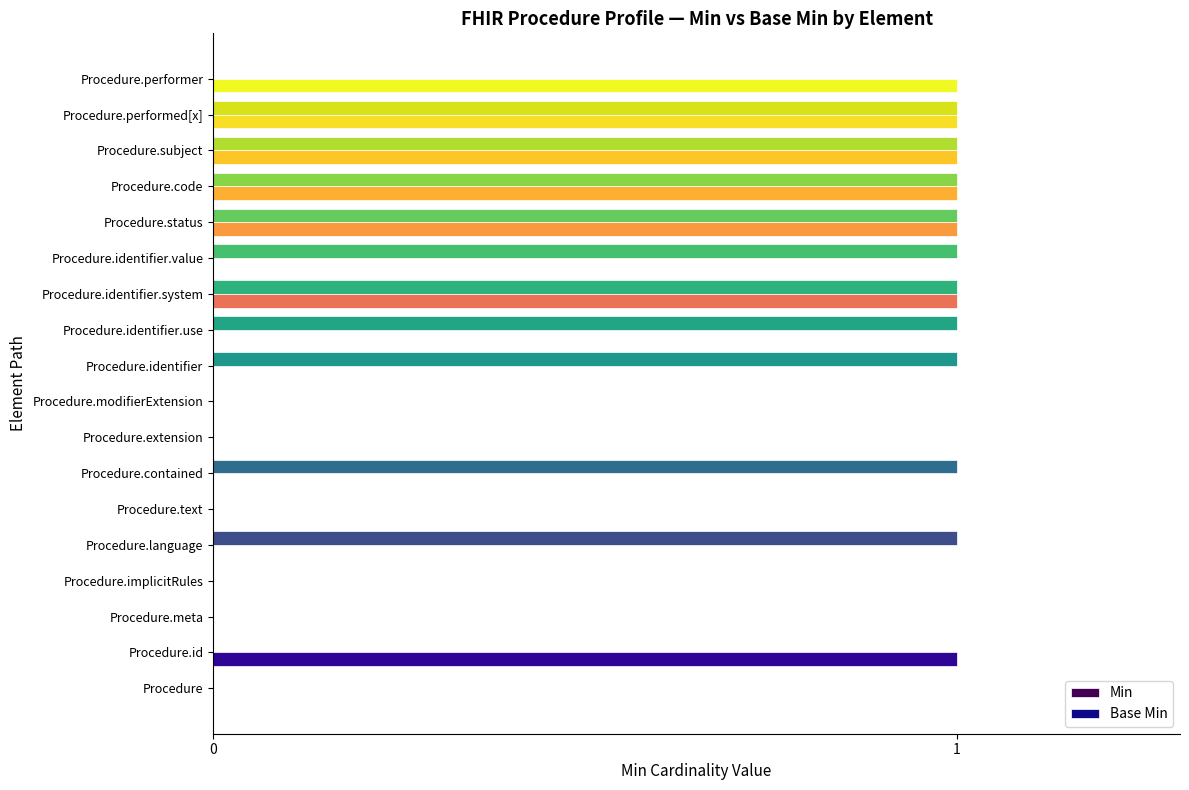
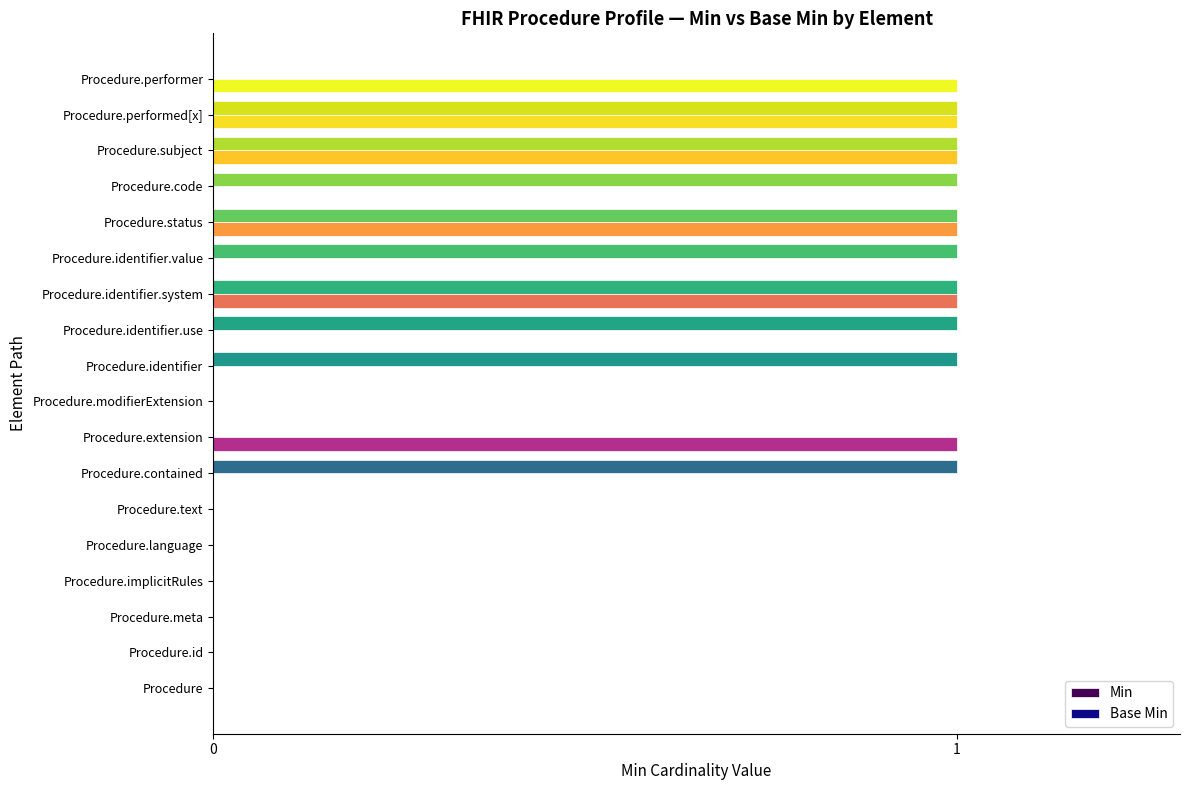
Base Min, Procedure.code: 1 -> 0
Base Min, Procedure.extension: 0 -> 1
Min, Procedure.language: 1 -> 0
Base Min, Procedure.id: 1 -> 0
